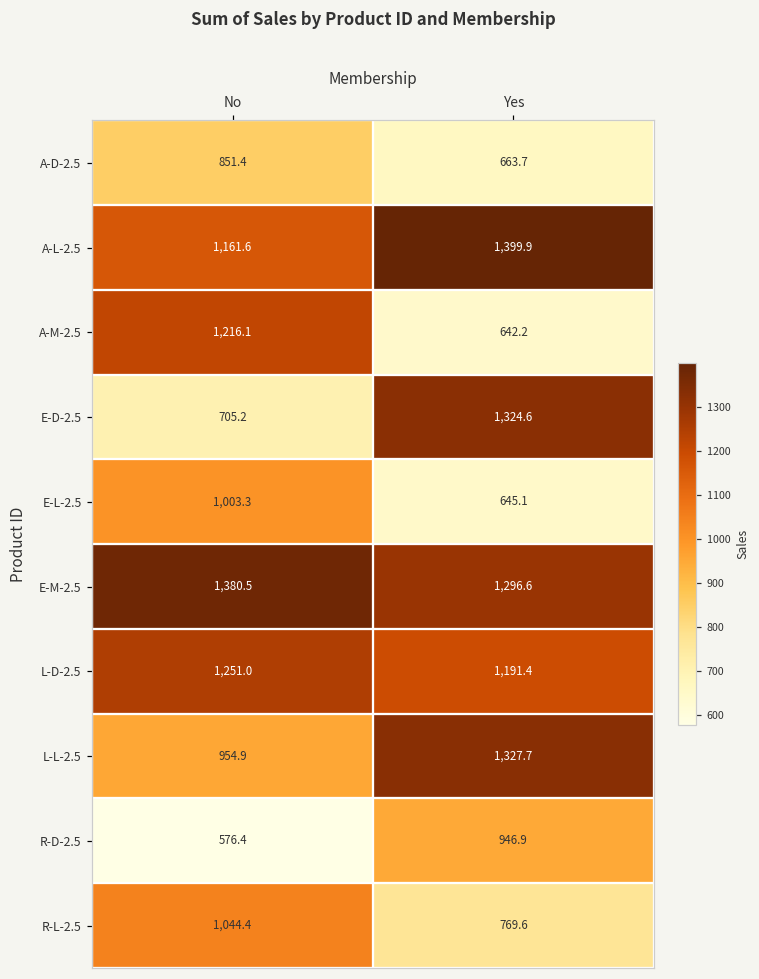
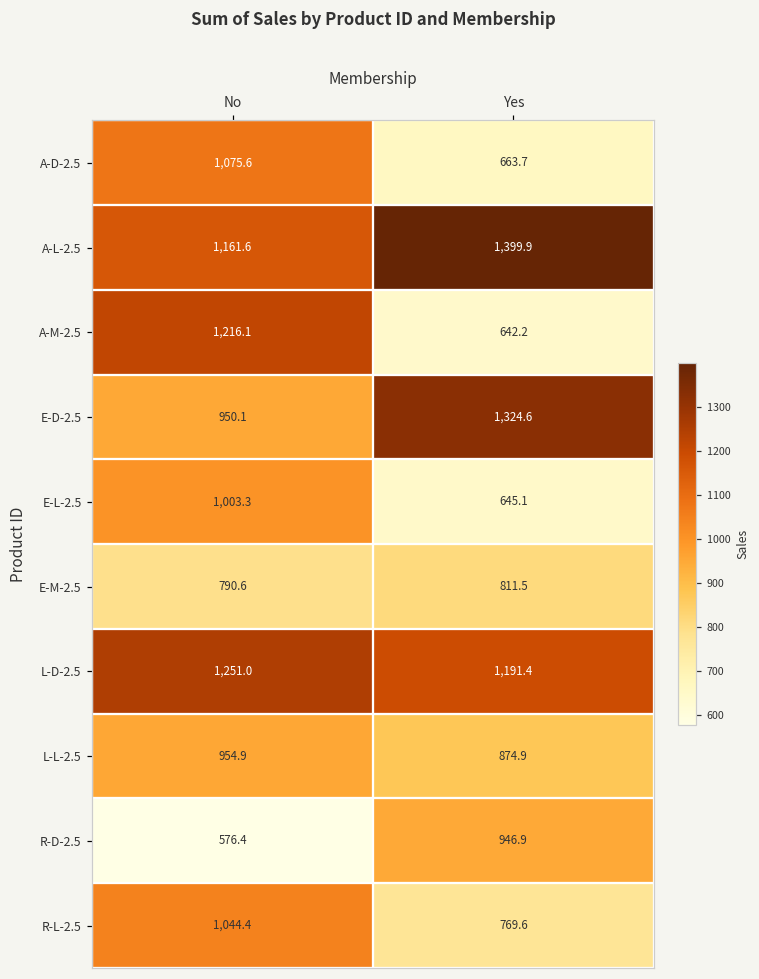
A-D-2.5, No: 851.4 -> 1,075.6
E-D-2.5, No: 705.2 -> 950.1
E-M-2.5, No: 1,380.5 -> 790.6
E-M-2.5, Yes: 1,296.6 -> 811.5
L-L-2.5, Yes: 1,327.7 -> 874.9
